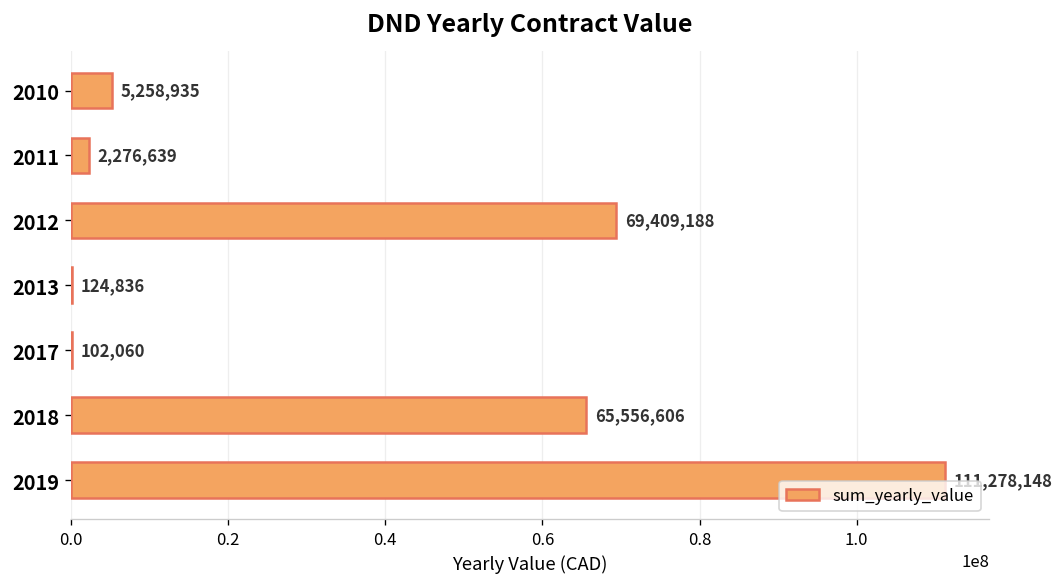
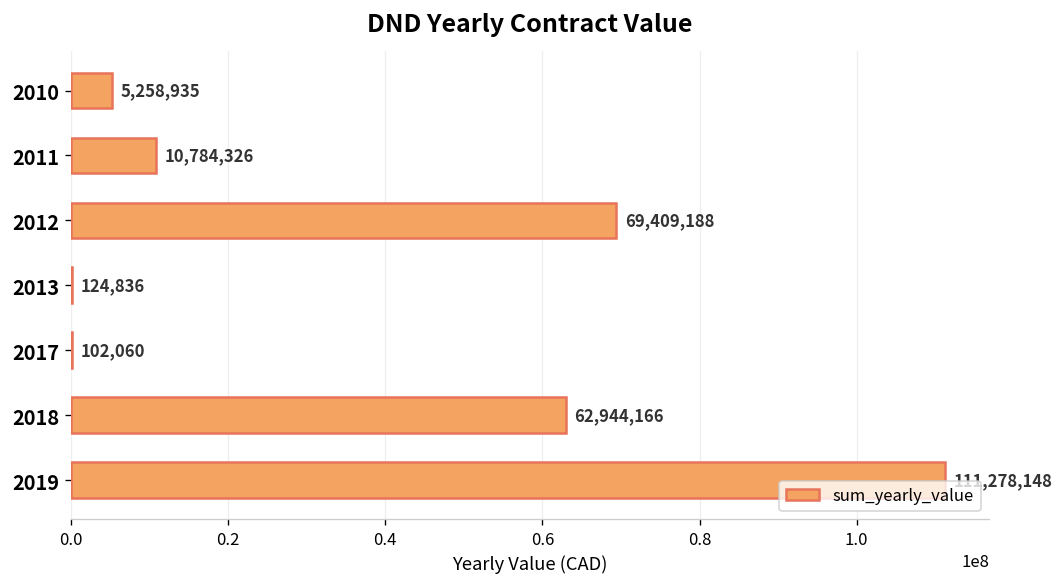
2011: 2,276,639 -> 10,784,326
2018: 65,556,606 -> 62,944,166
